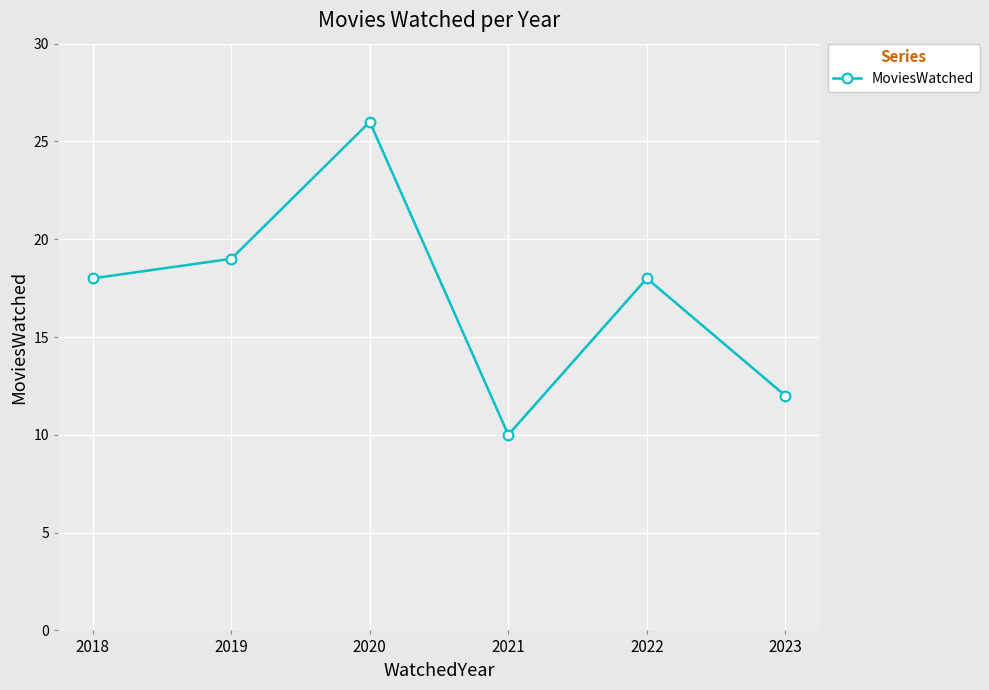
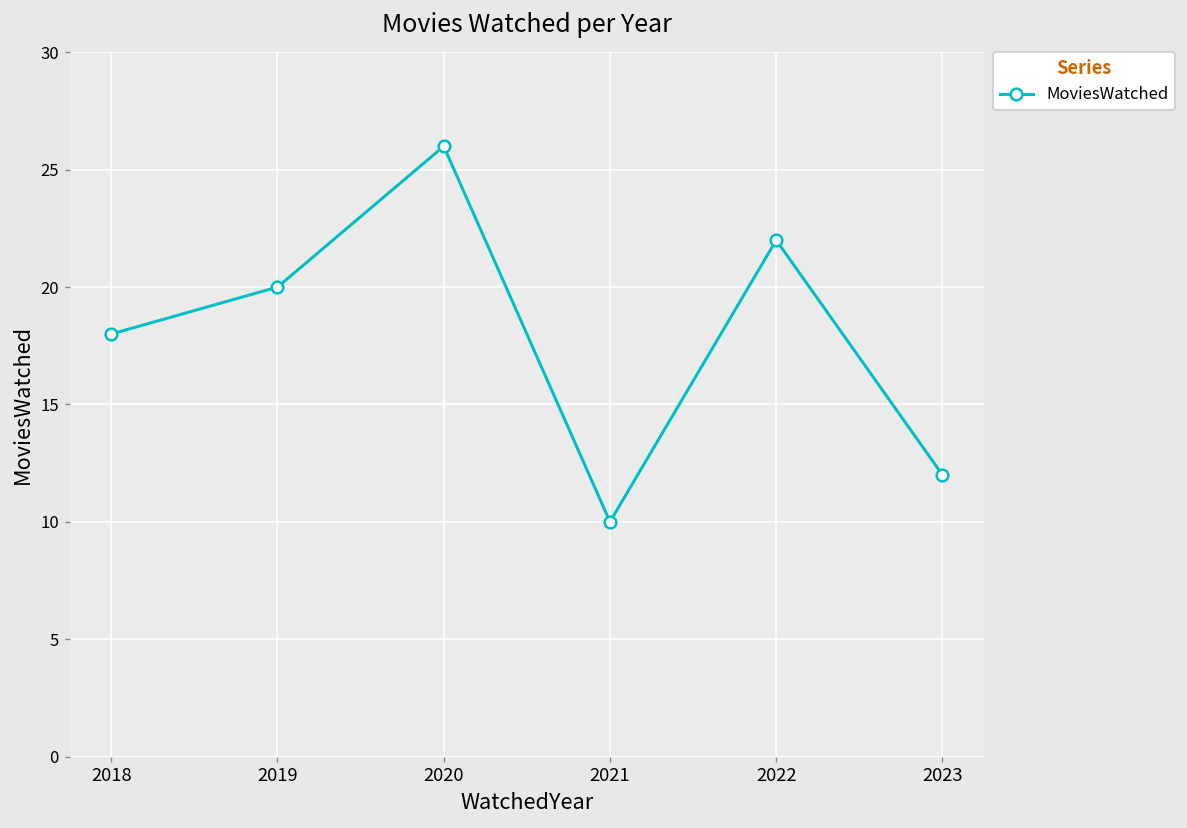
2019: 19 -> 20
2022: 18 -> 22
